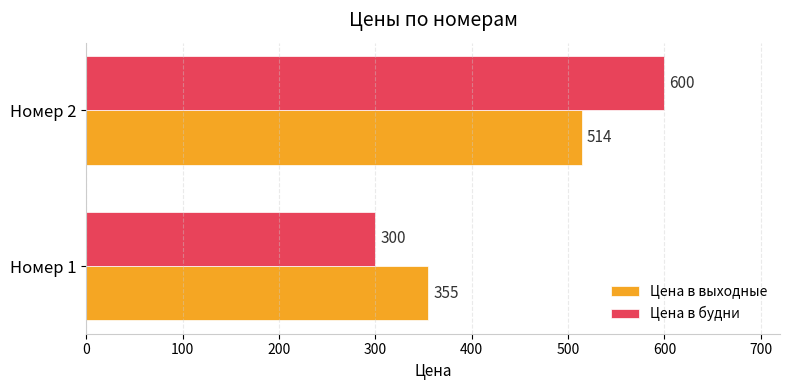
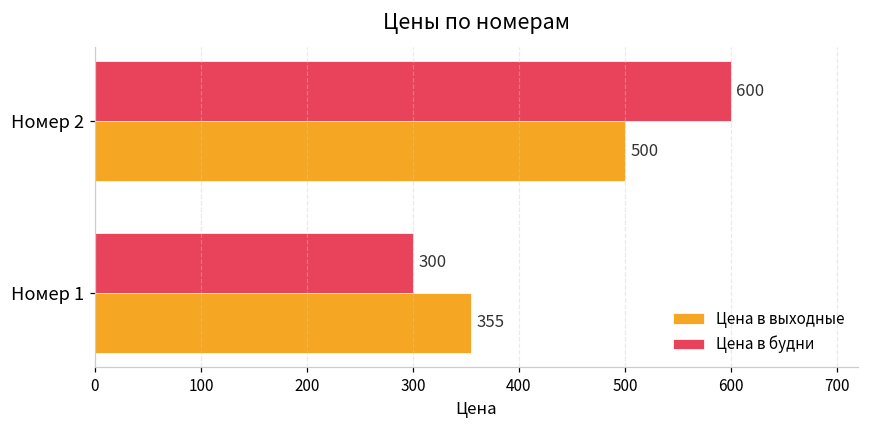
Цена в выходные, Номер 2: 514 -> 500
